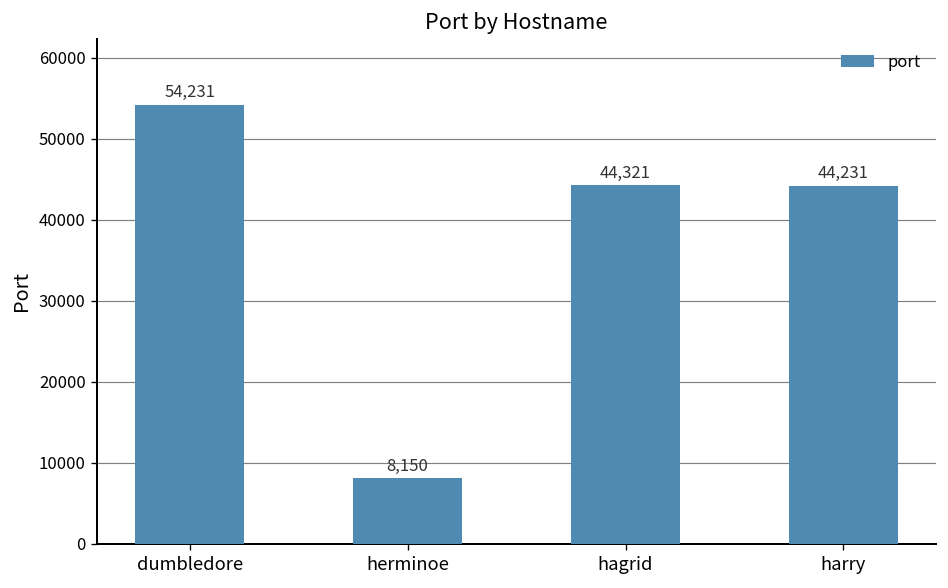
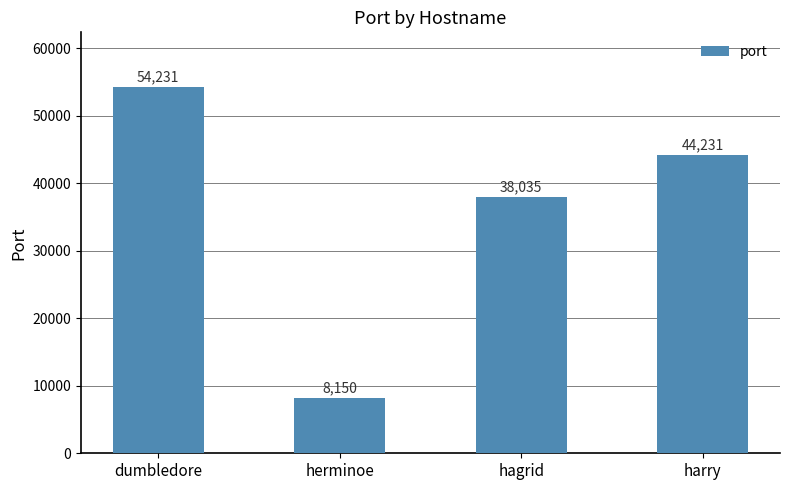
hagrid: 44,321 -> 38,035
